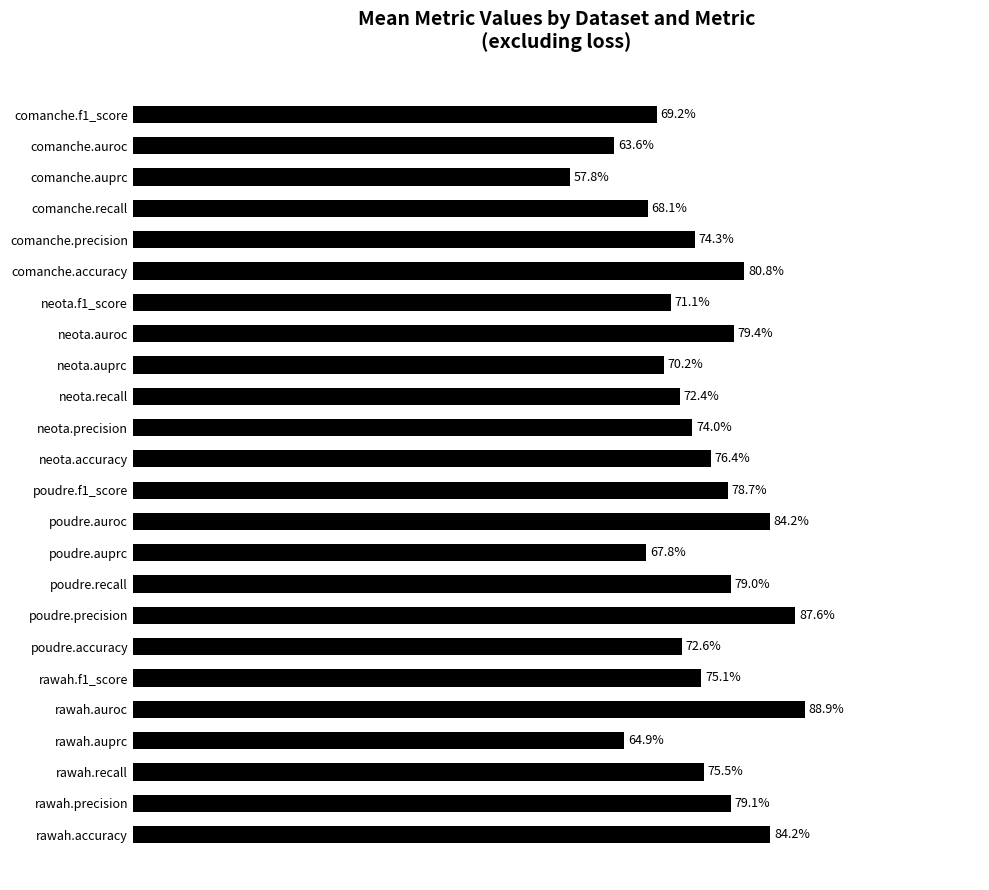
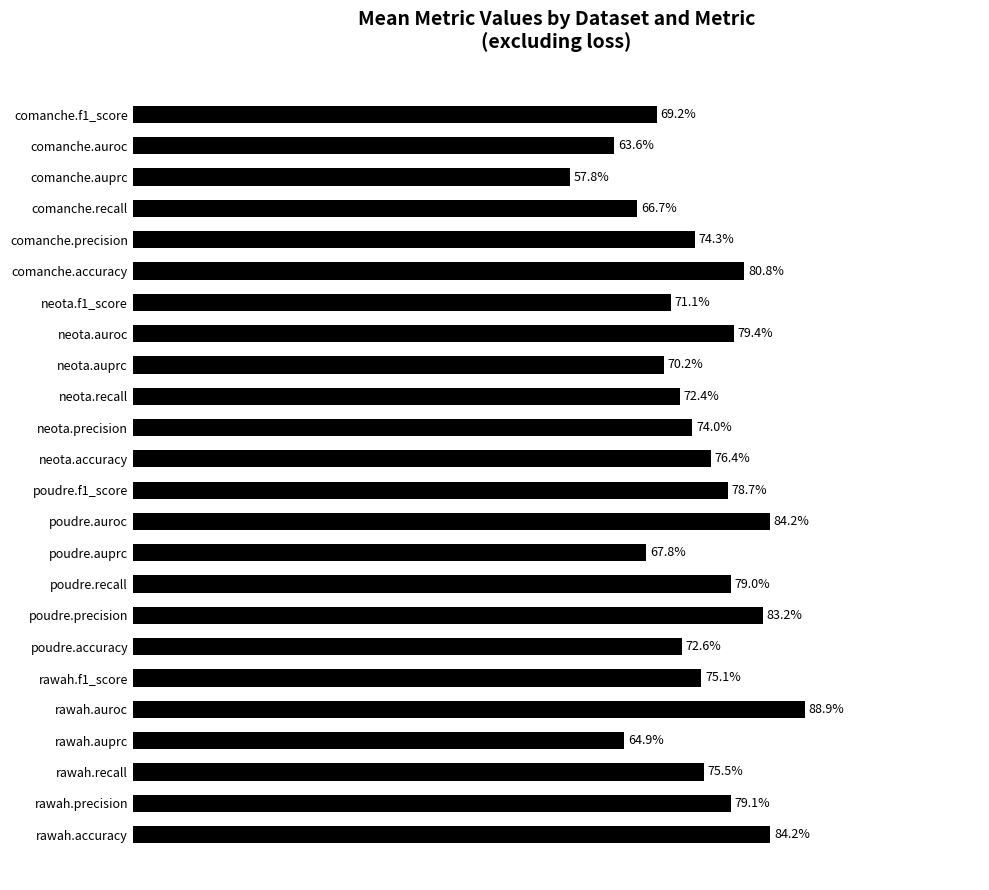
comanche.recall: 68.1% -> 66.7%
poudre.precision: 87.6% -> 83.2%
